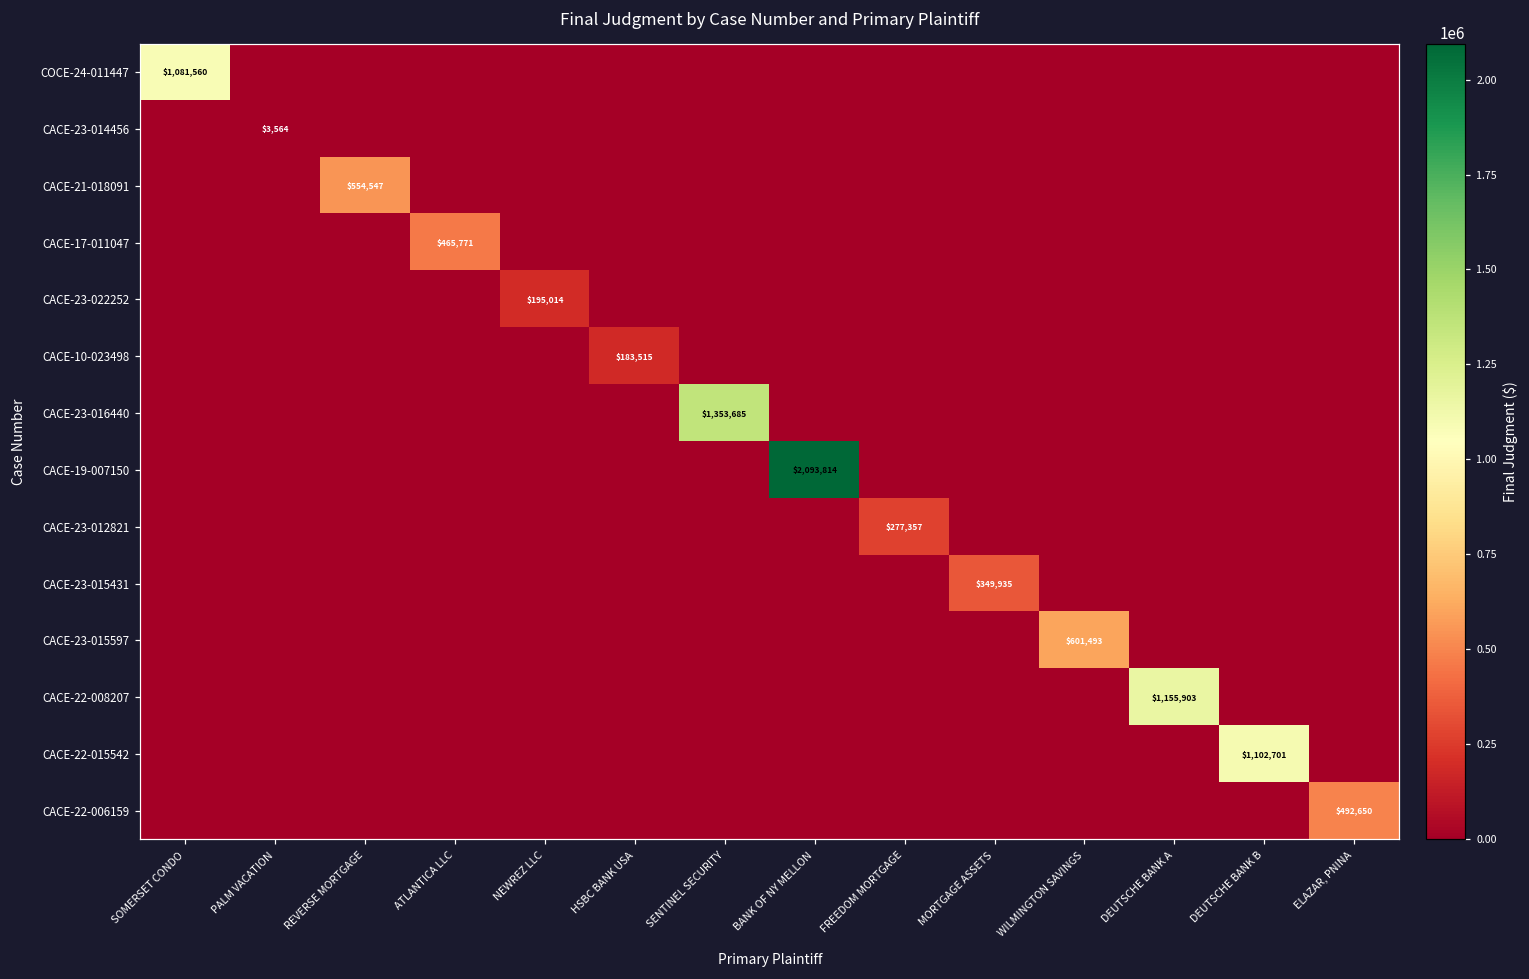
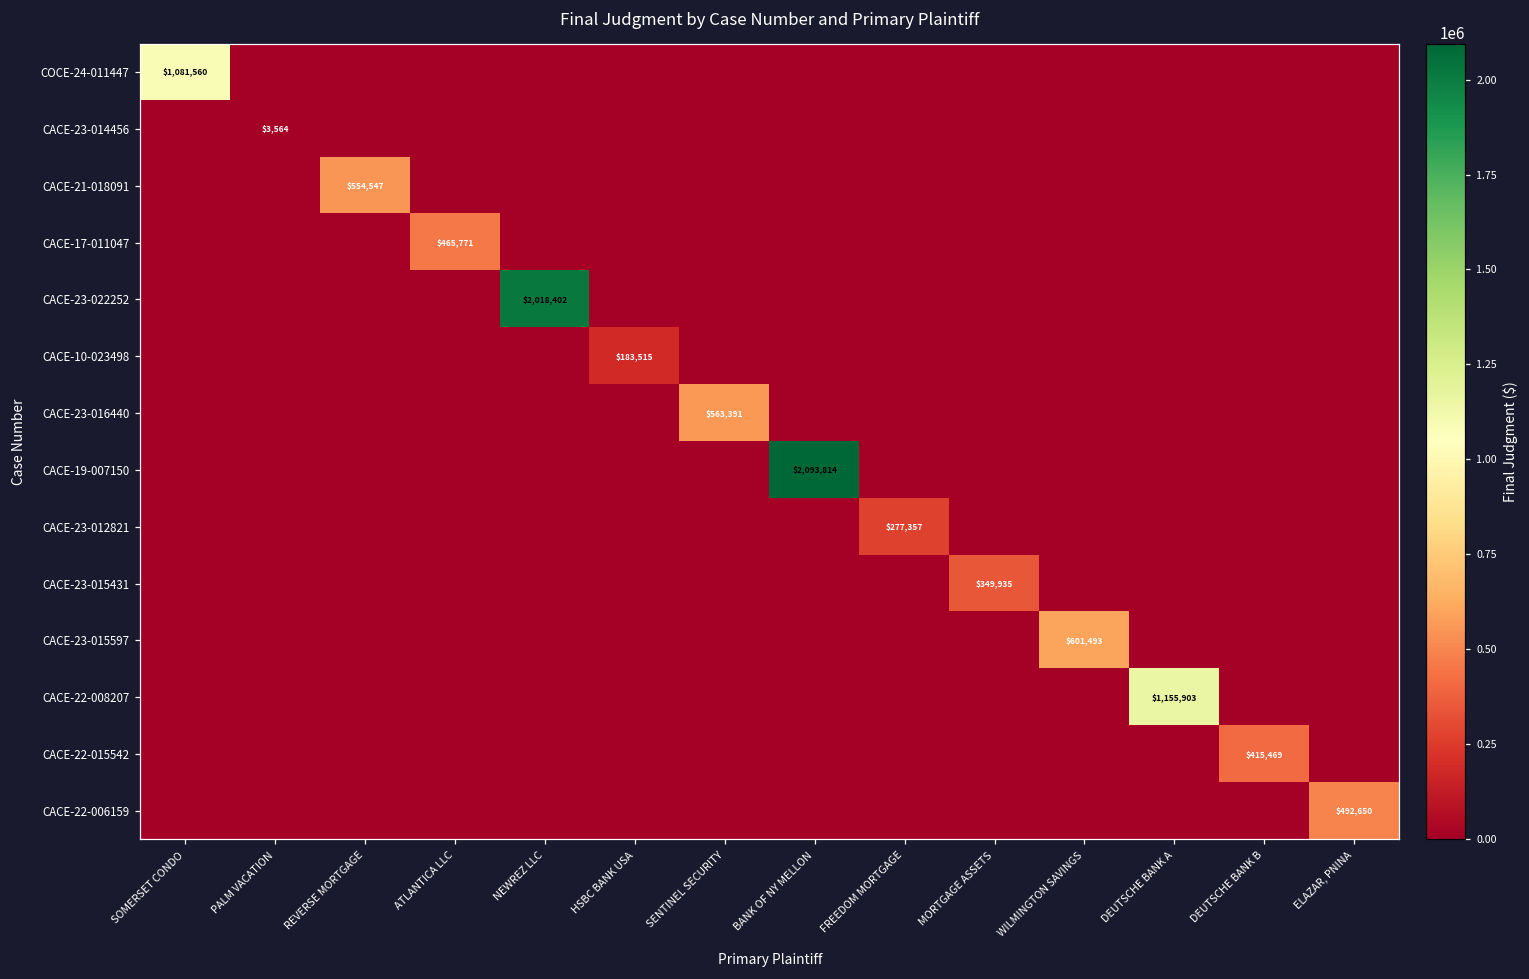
CACE-23-022252, NEWREZ LLC: $195,014 -> $2,018,402
CACE-23-016440, SENTINEL SECURITY: $1,353,685 -> $563,391
CACE-22-015542, DEUTSCHE BANK B: $1,102,701 -> $415,469
